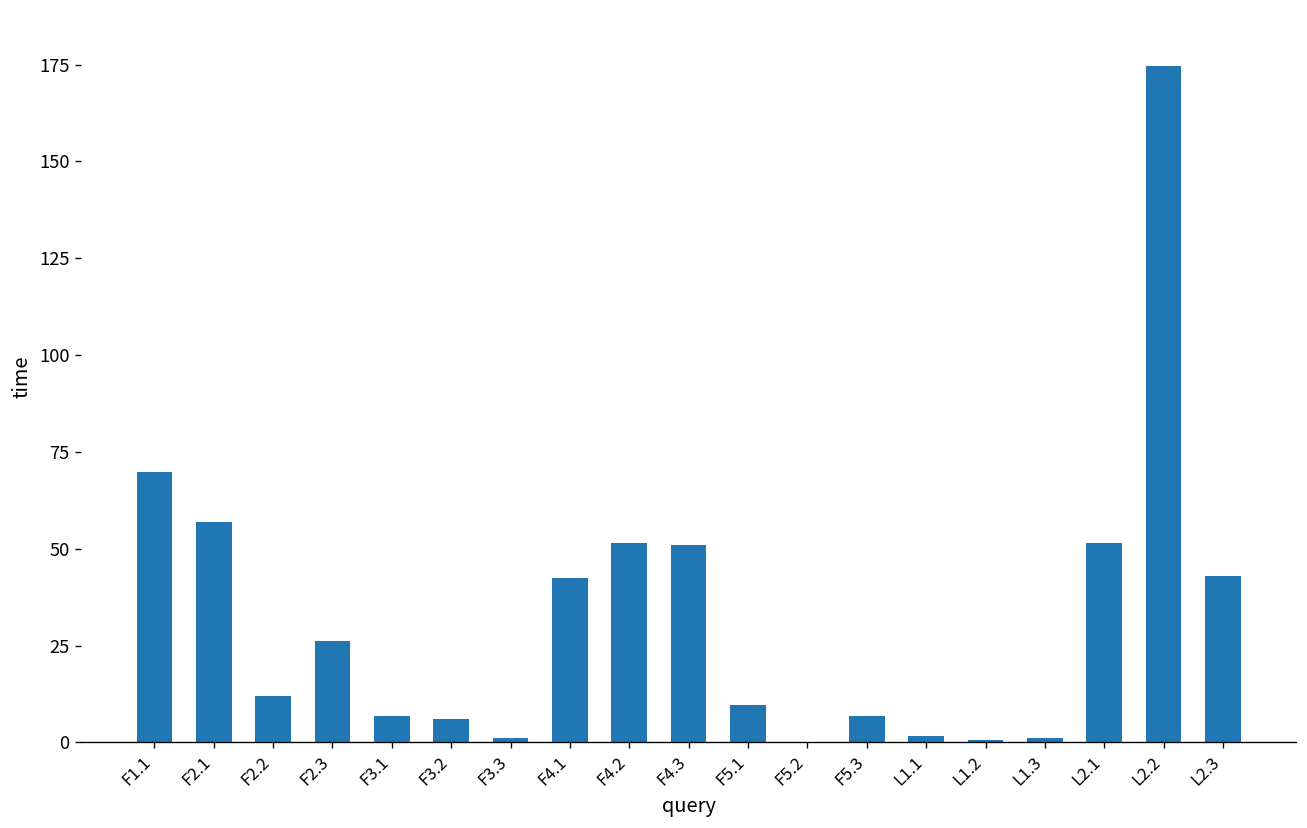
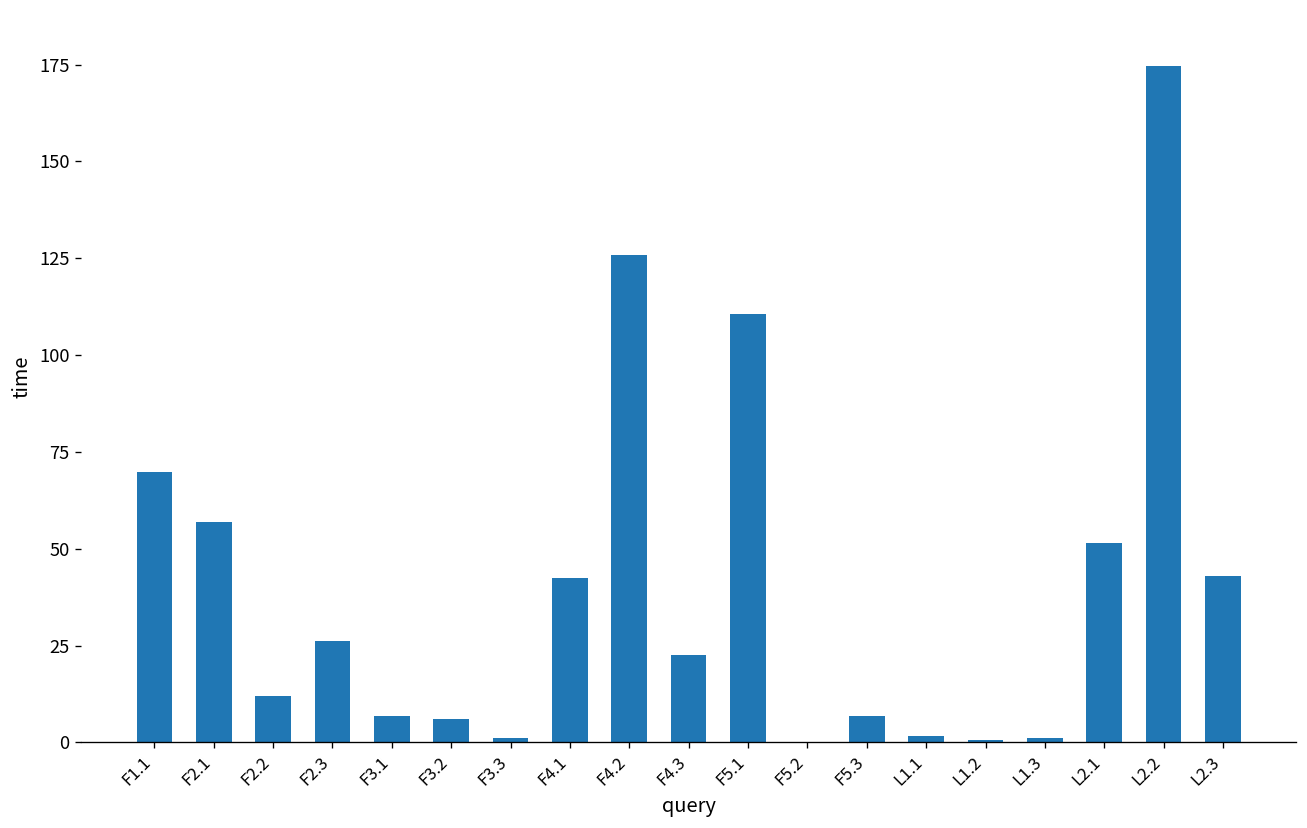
F4.2: 51 -> 126
F4.3: 51 -> 23
F5.1: 10 -> 111
